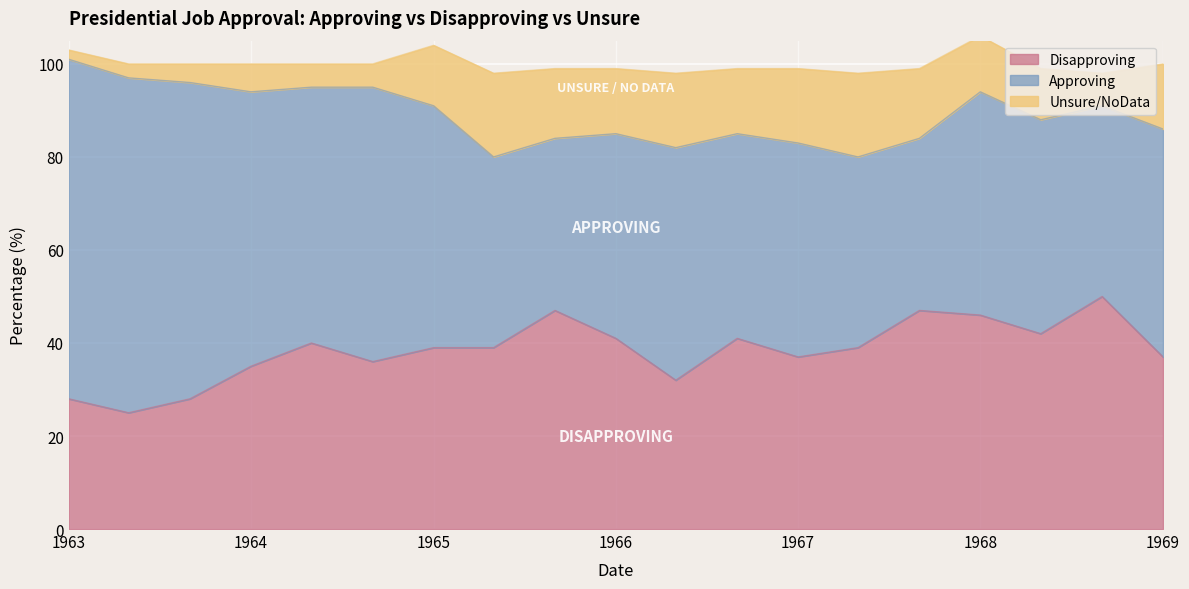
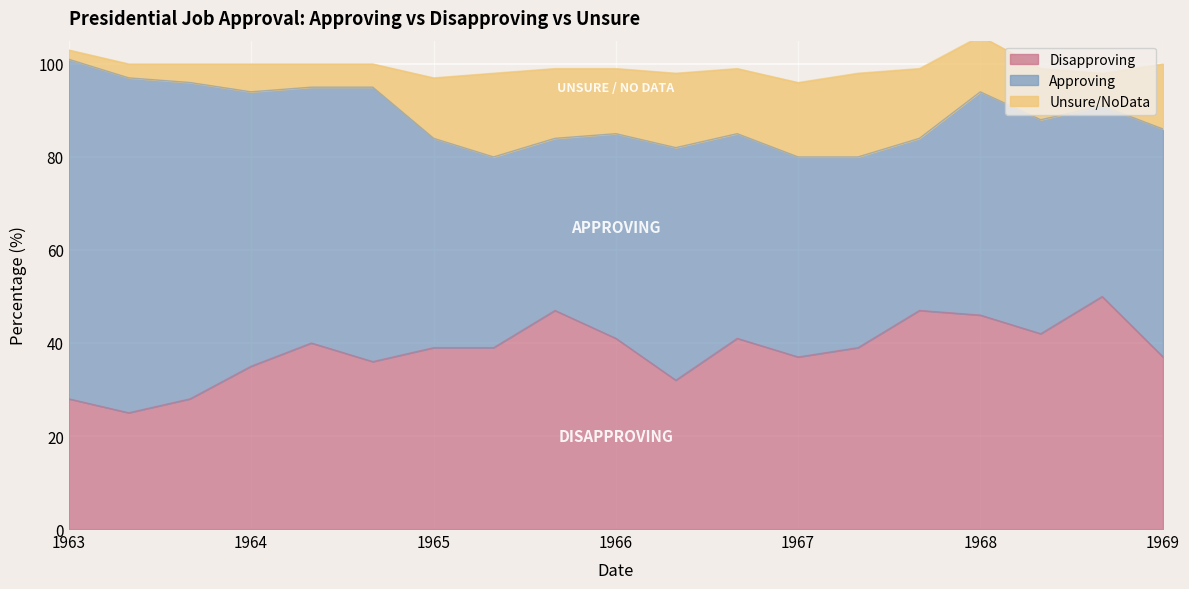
Approving, 1965: 52 -> 45
Approving, 1967: 46 -> 43
